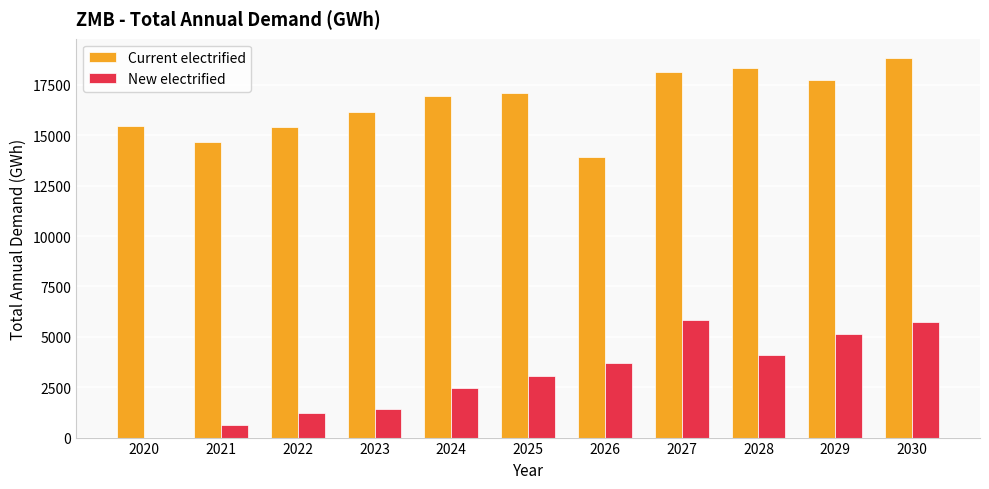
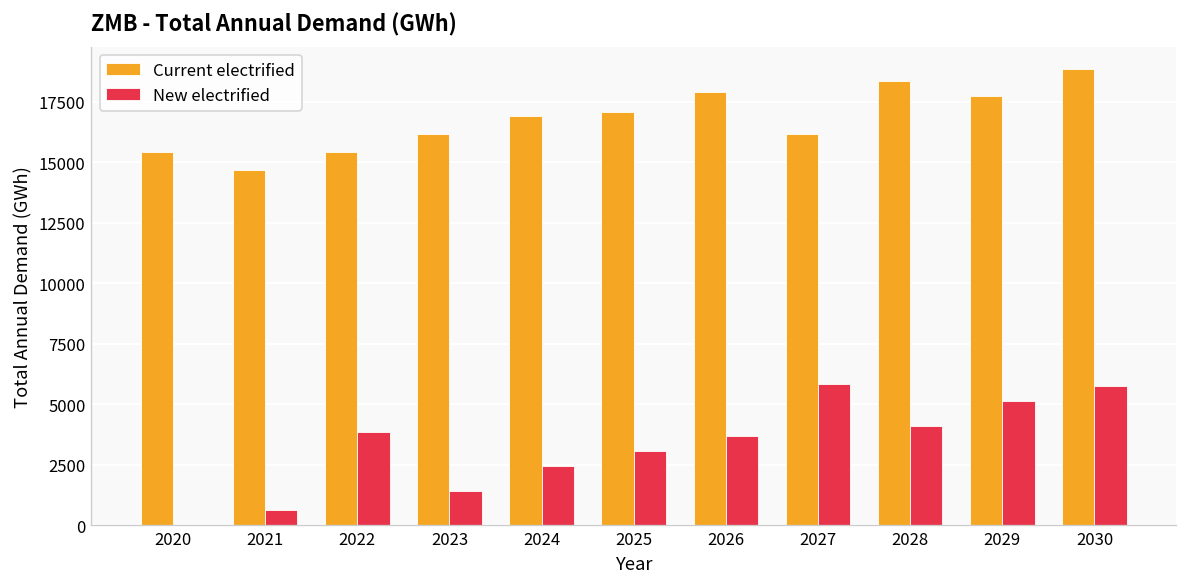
New electrified, 2022: 1200 -> 3900
Current electrified, 2026: 13900 -> 17900
Current electrified, 2027: 18100 -> 16200
